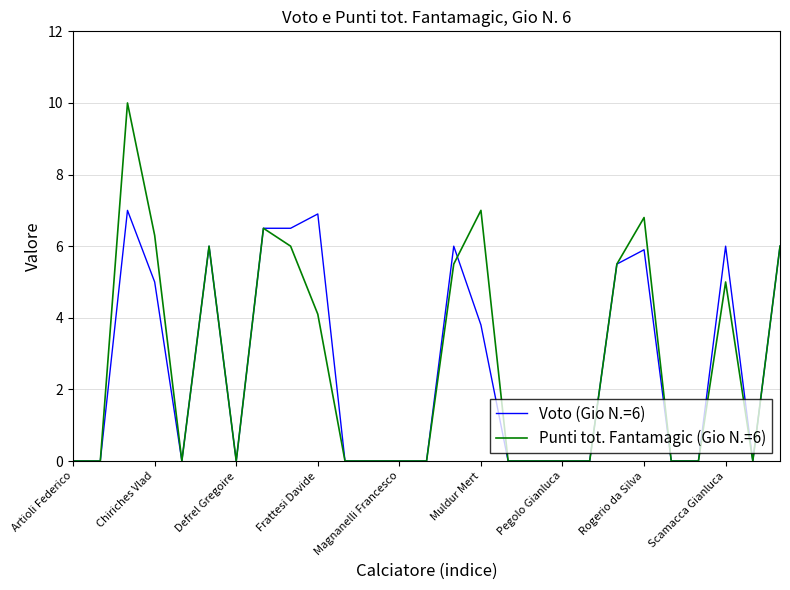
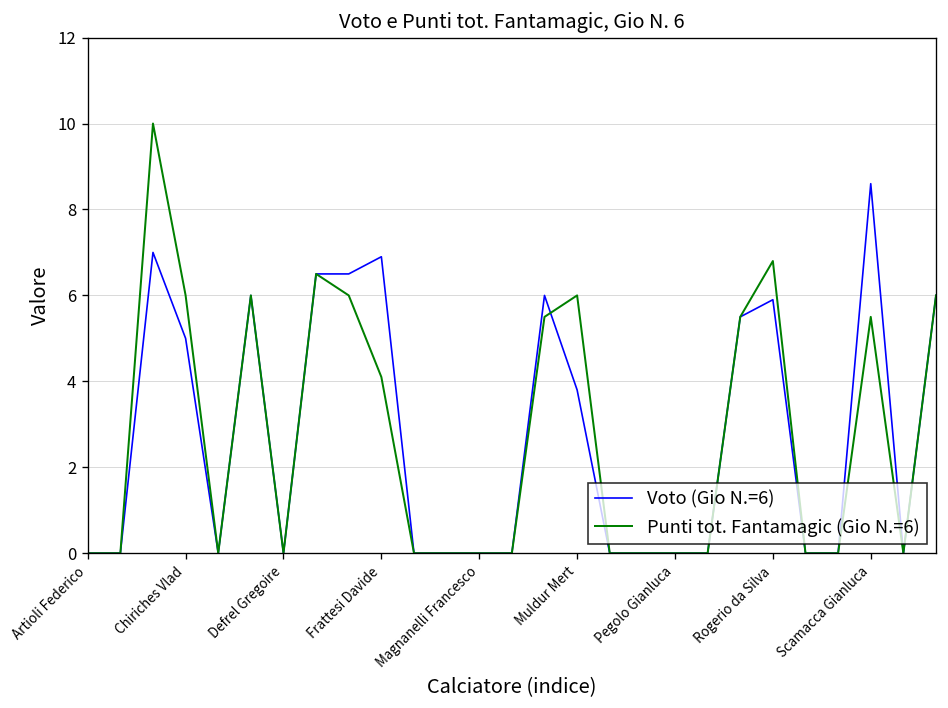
Punti tot. Fantamagic (Gio N.=6), Chiriches Vlad: 6.3 -> 6.0
Punti tot. Fantamagic (Gio N.=6), Muldur Mert: 7 -> 6
Voto (Gio N.=6), Scamacca Gianluca: 6.0 -> 8.6
Punti tot. Fantamagic (Gio N.=6), Scamacca Gianluca: 5.0 -> 5.5
